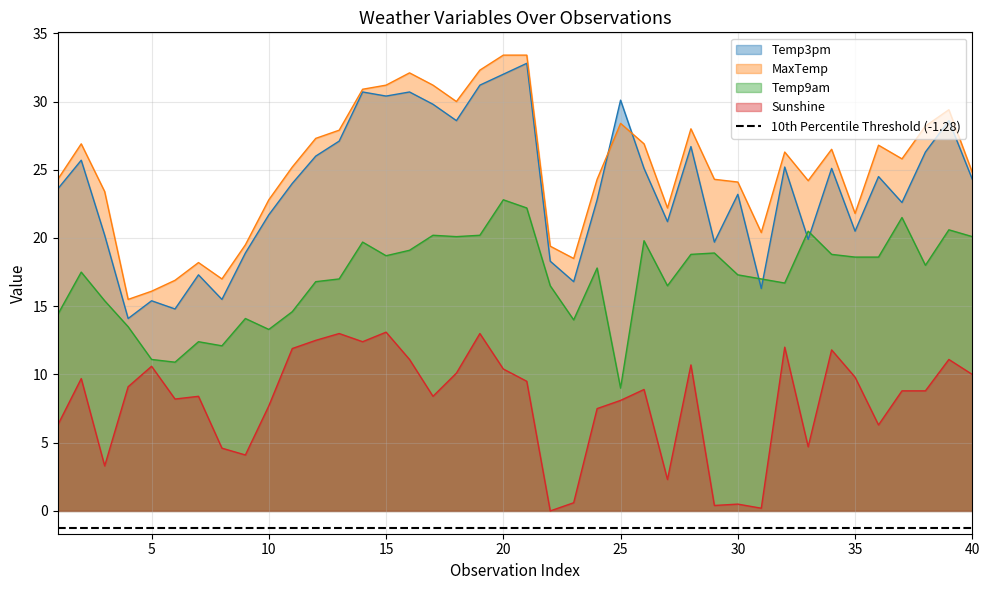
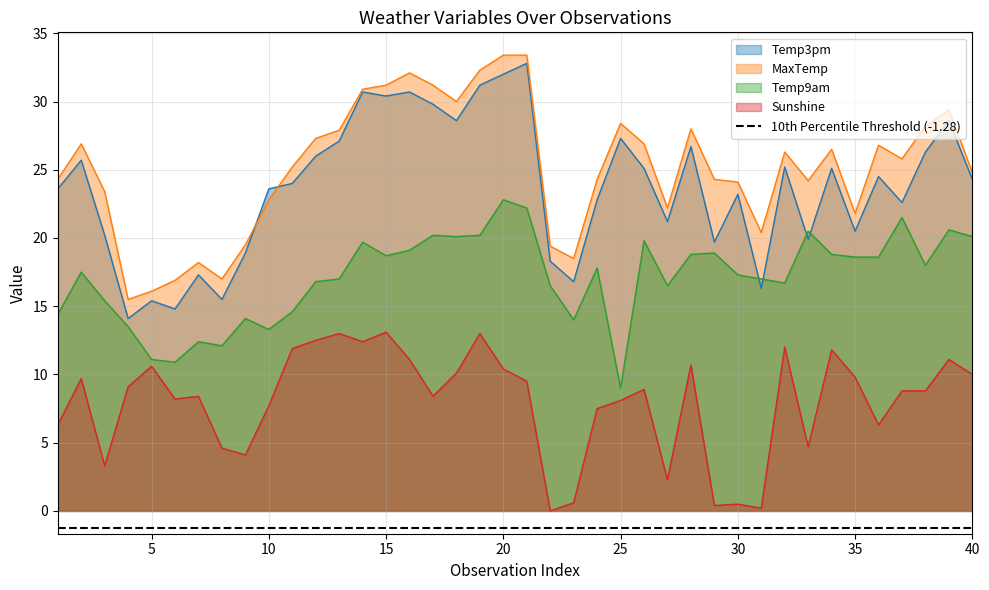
Temp3pm, 10: 21.7 -> 23.6
Temp3pm, 25: 30.1 -> 27.3
